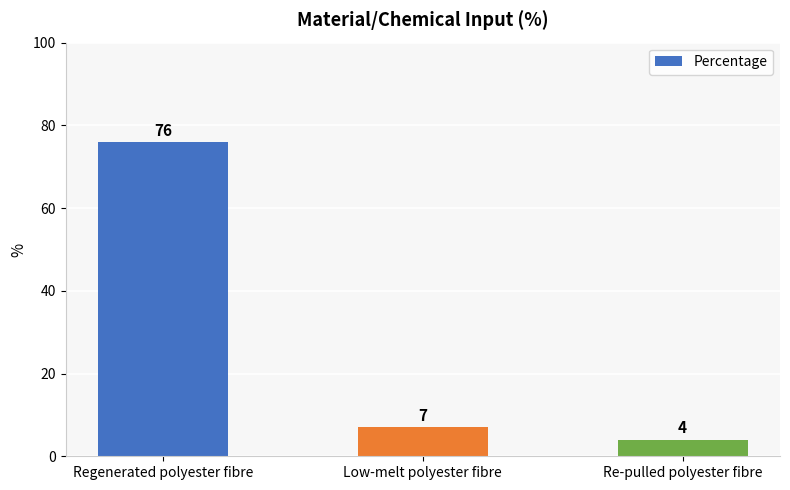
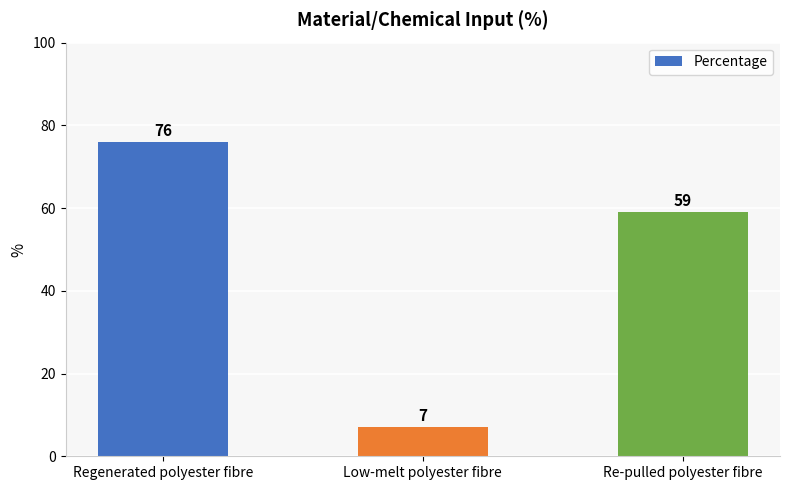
Re-pulled polyester fibre: 4 -> 59
